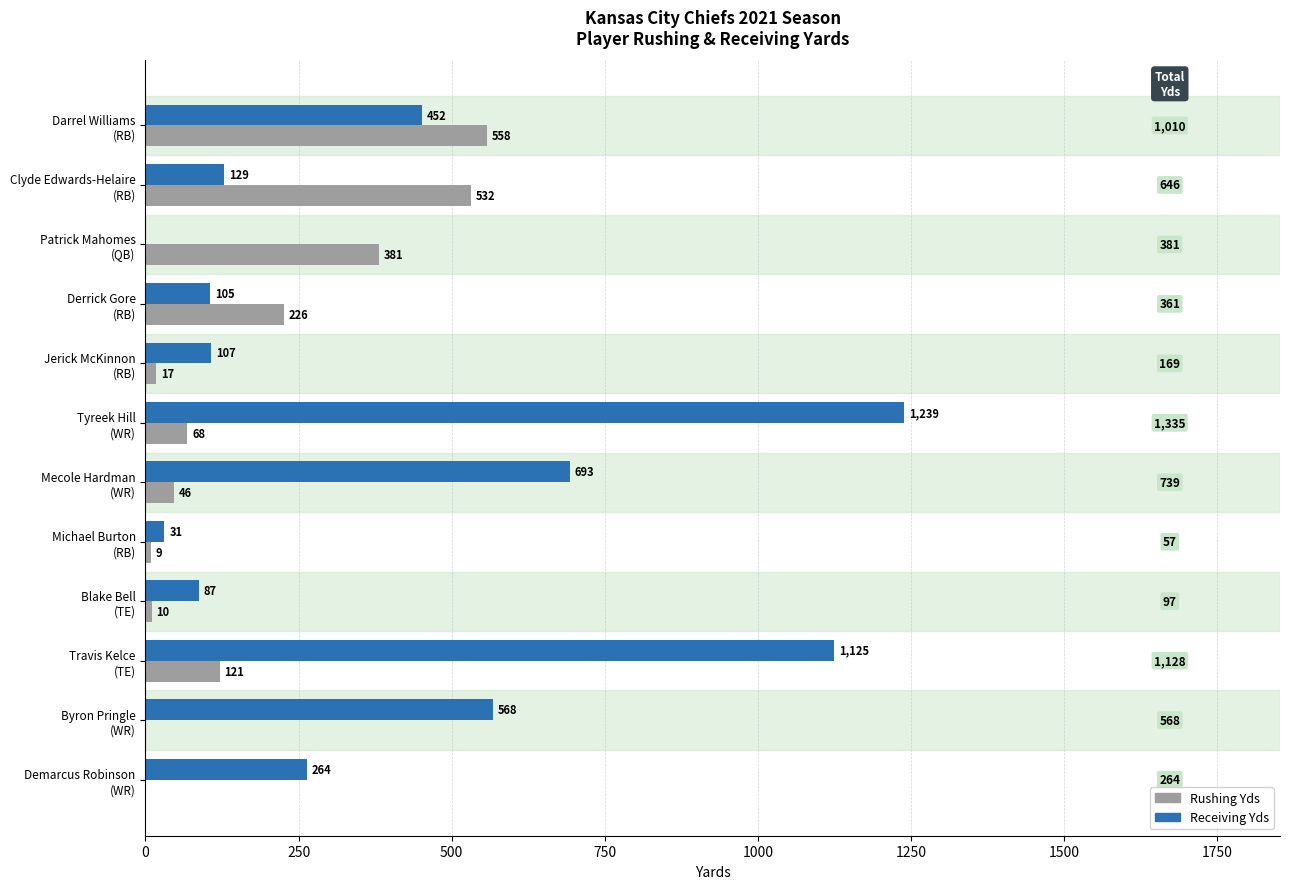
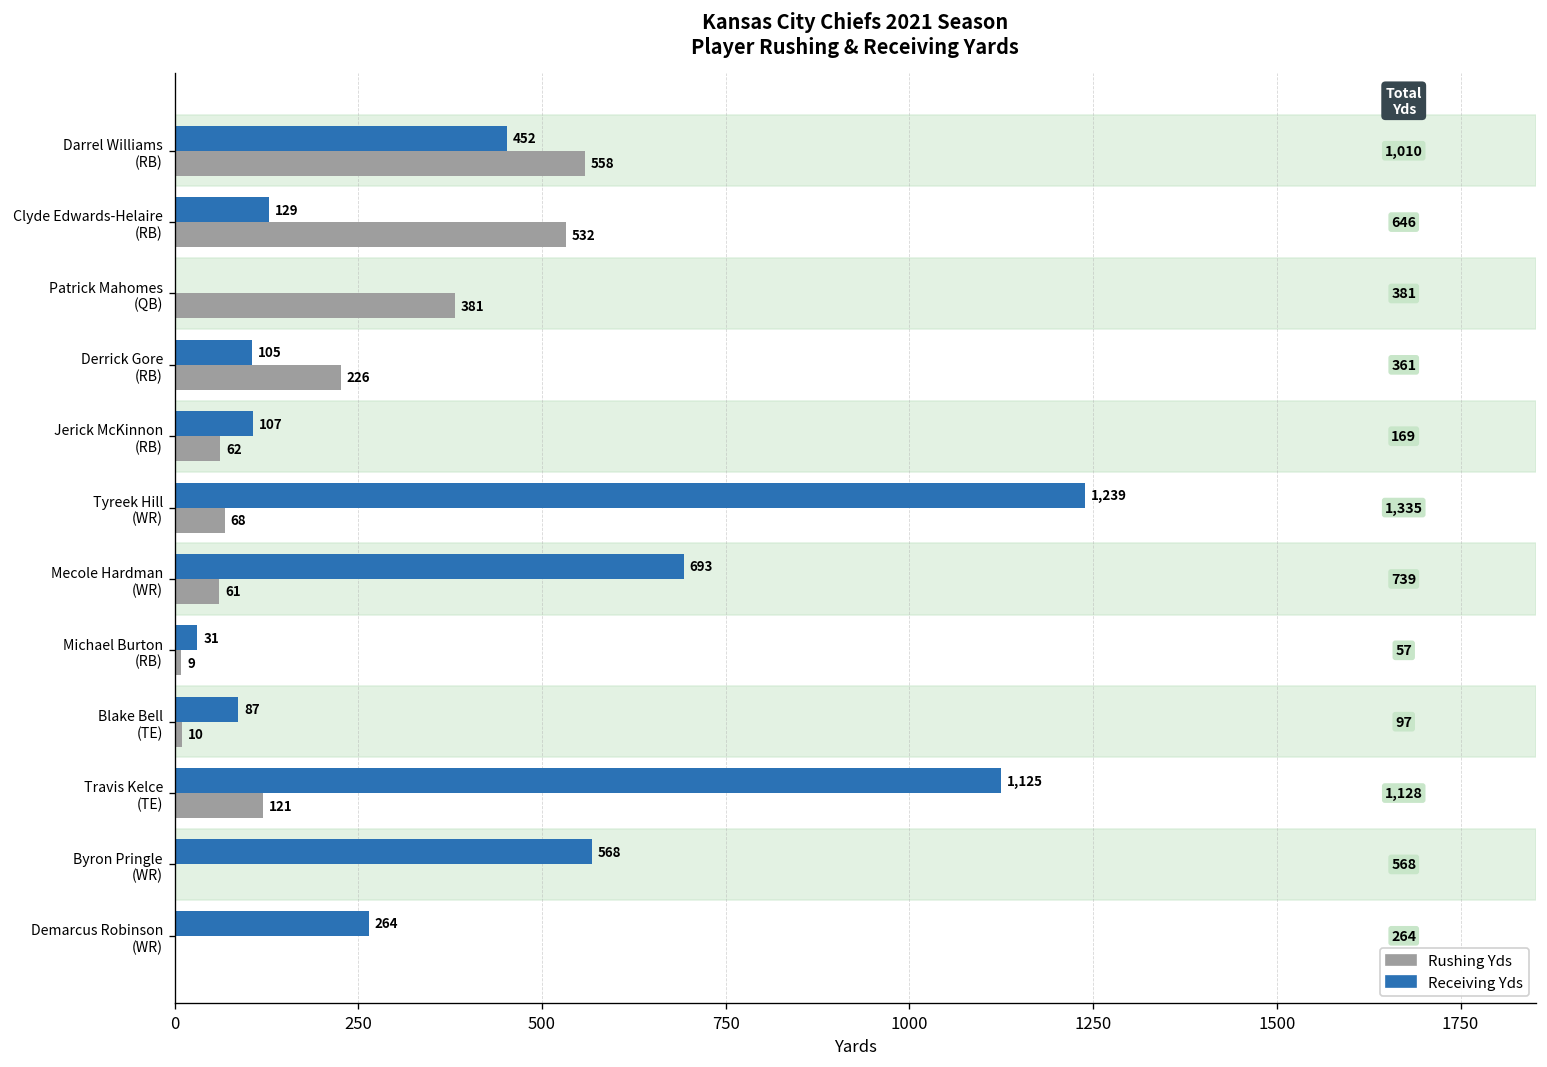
Rushing Yds, Jerick McKinnon (RB): 17 -> 62
Rushing Yds, Mecole Hardman (WR): 46 -> 61
